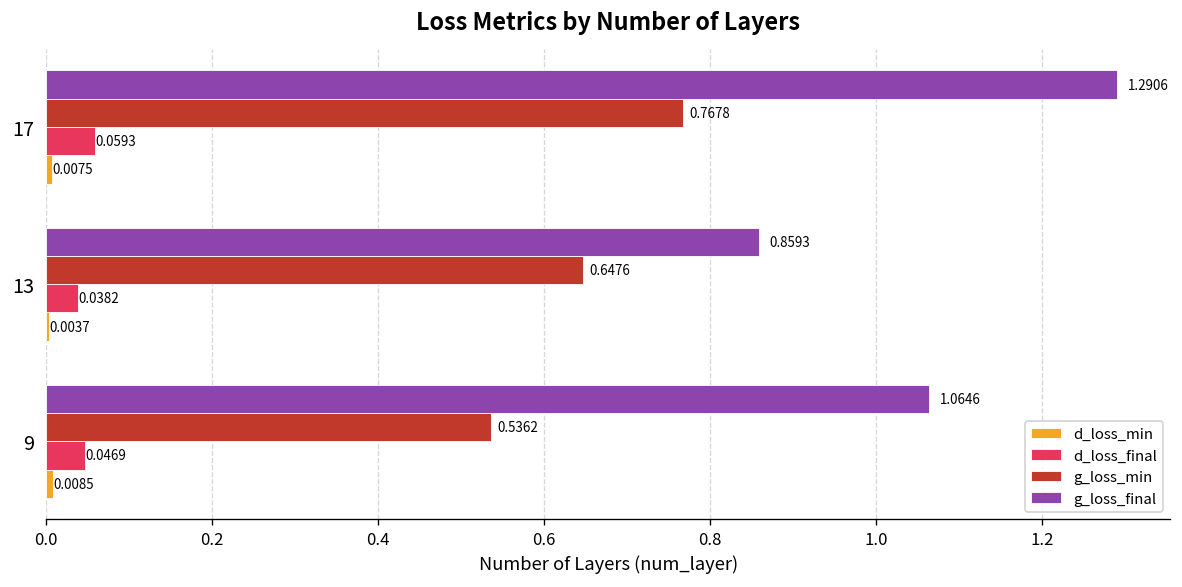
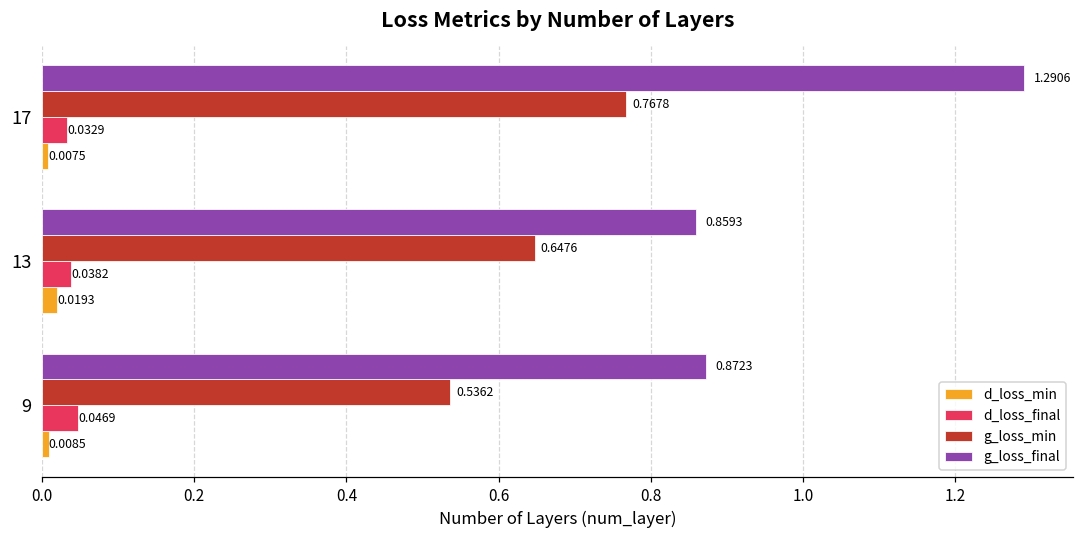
d_loss_final, 17: 0.0593 -> 0.0329
d_loss_min, 13: 0.0037 -> 0.0193
g_loss_final, 9: 1.0646 -> 0.8723
